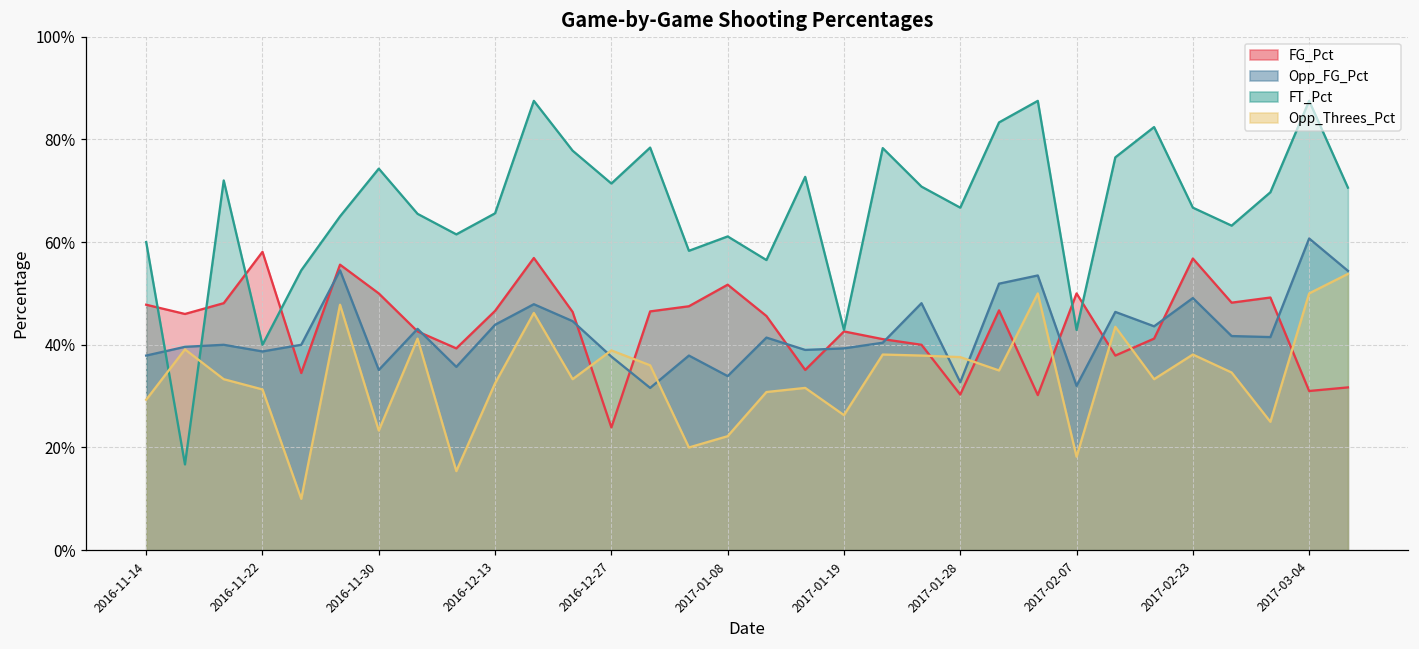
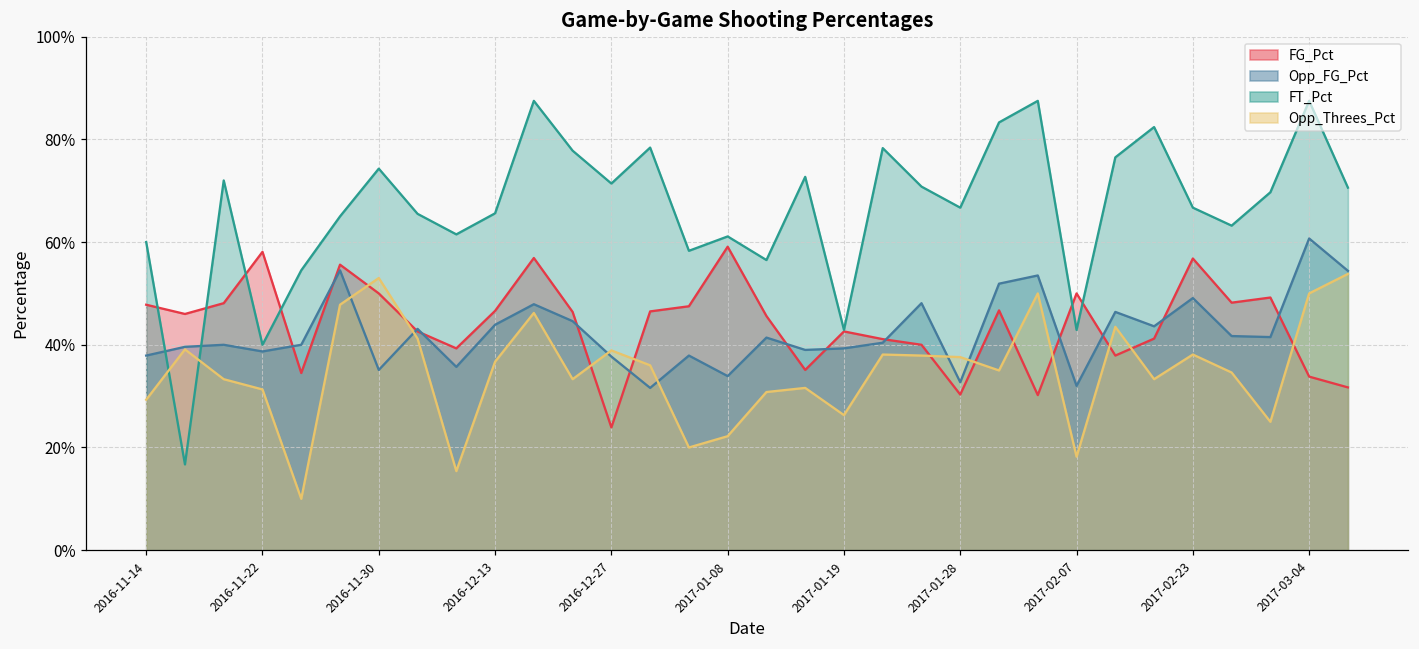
Opp_Threes_Pct, 2016-11-30: 23% -> 53%
Opp_Threes_Pct, 2016-12-13: 33% -> 37%
FG_Pct, 2017-01-08: 52% -> 59%
FG_Pct, 2017-03-04: 31% -> 34%
